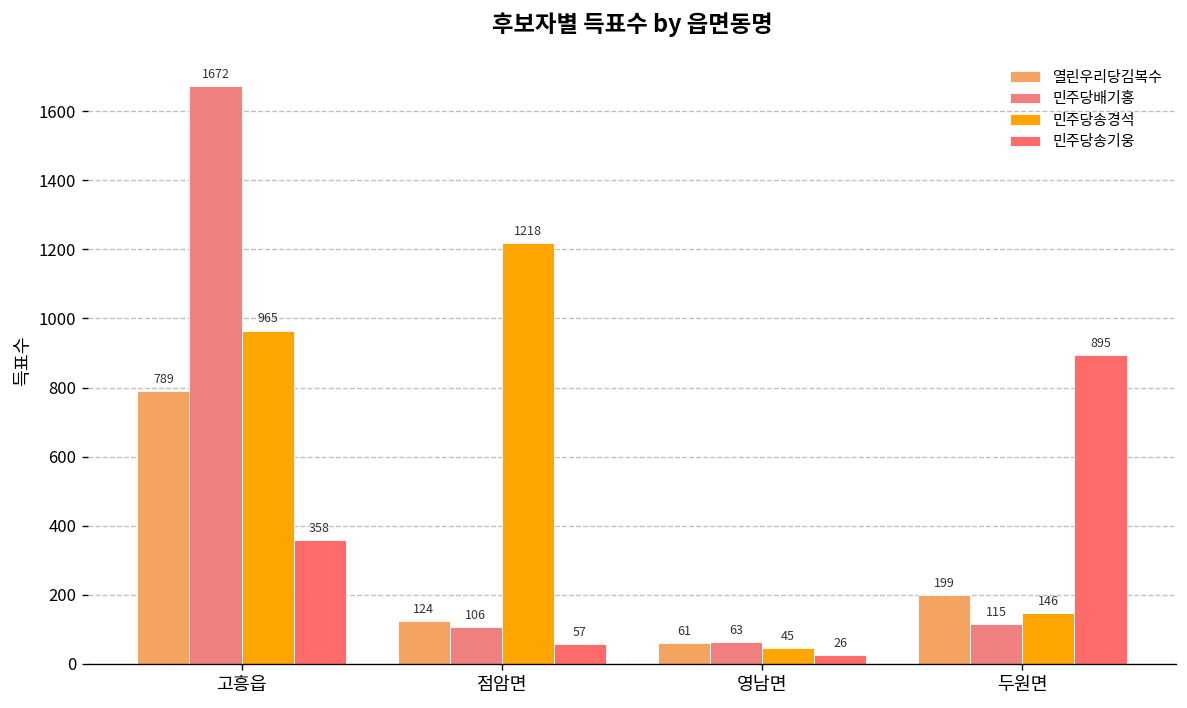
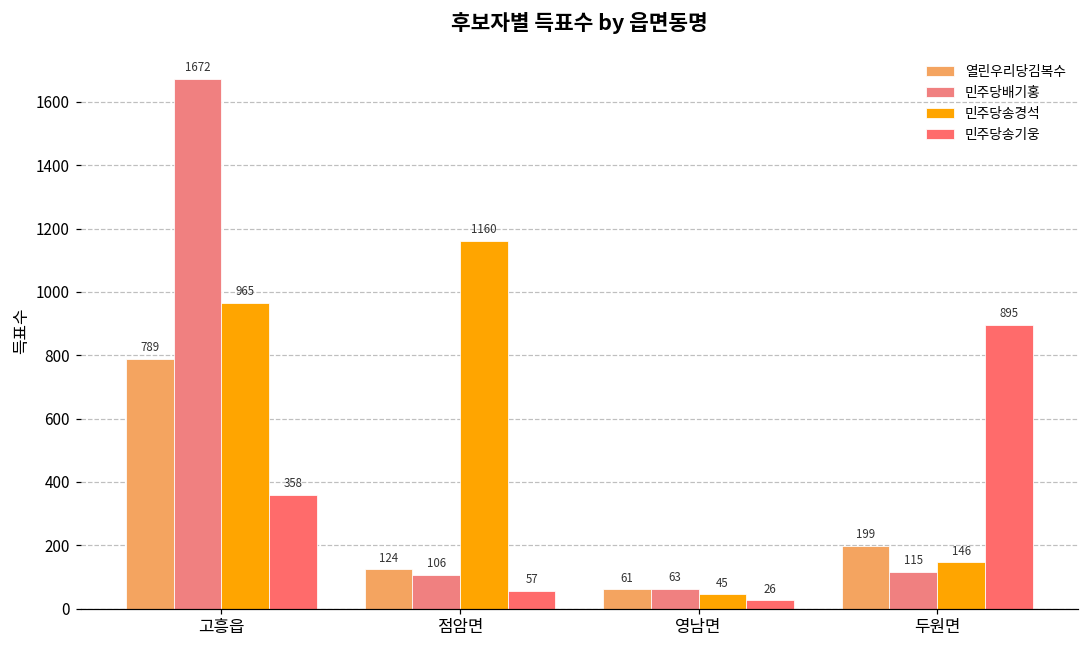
민주당송경석, 점암면: 1218 -> 1160
